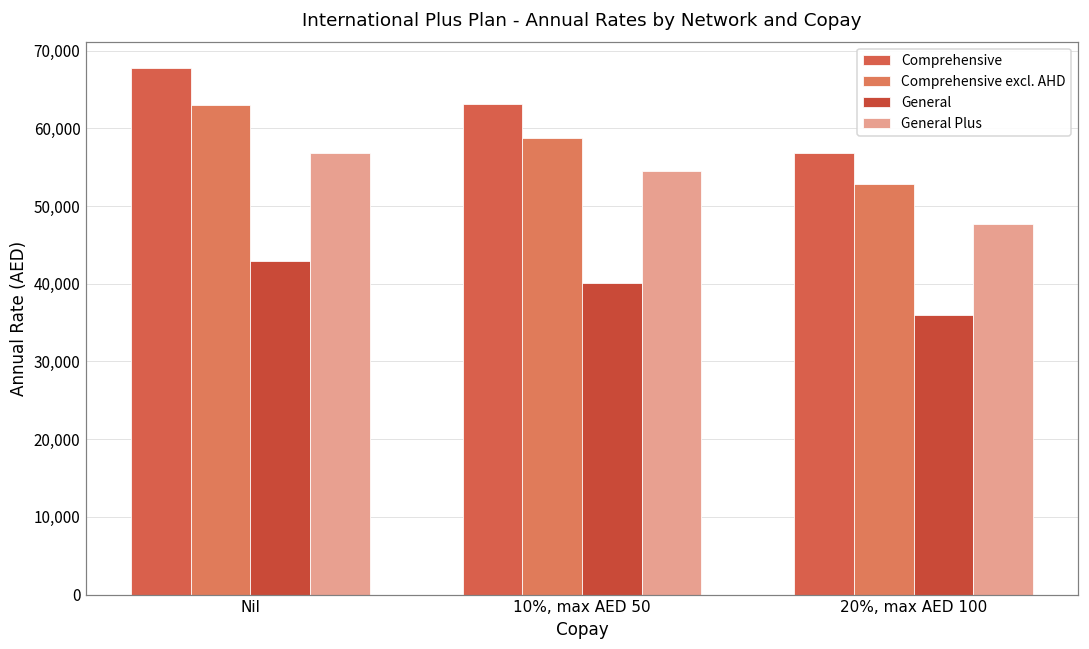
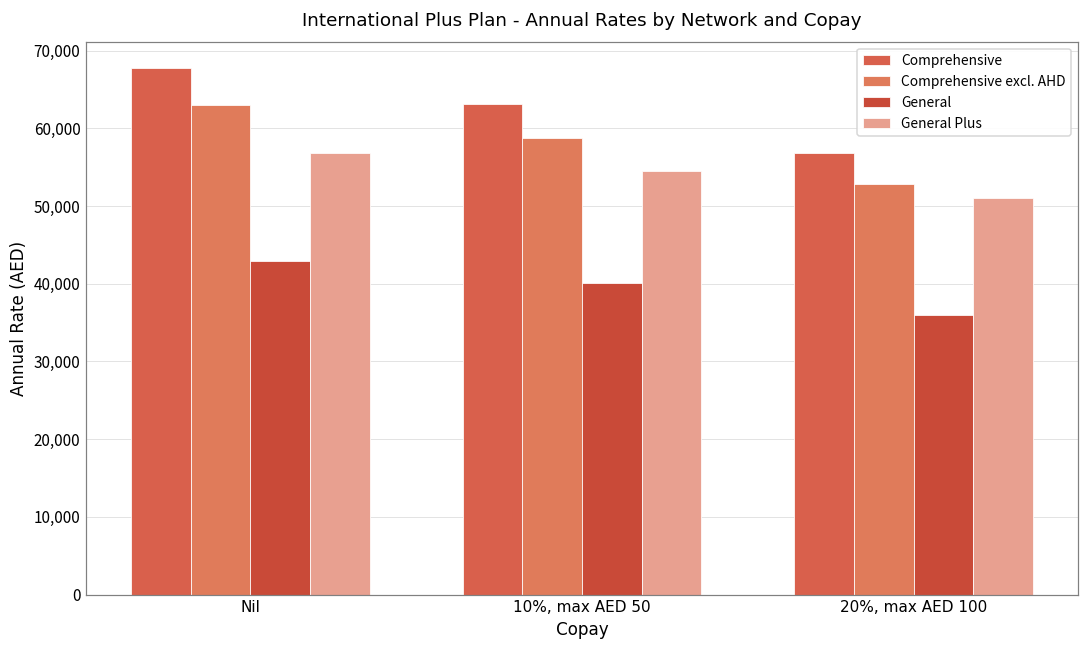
General Plus, 20%, max AED 100: 48,000 -> 51,000
